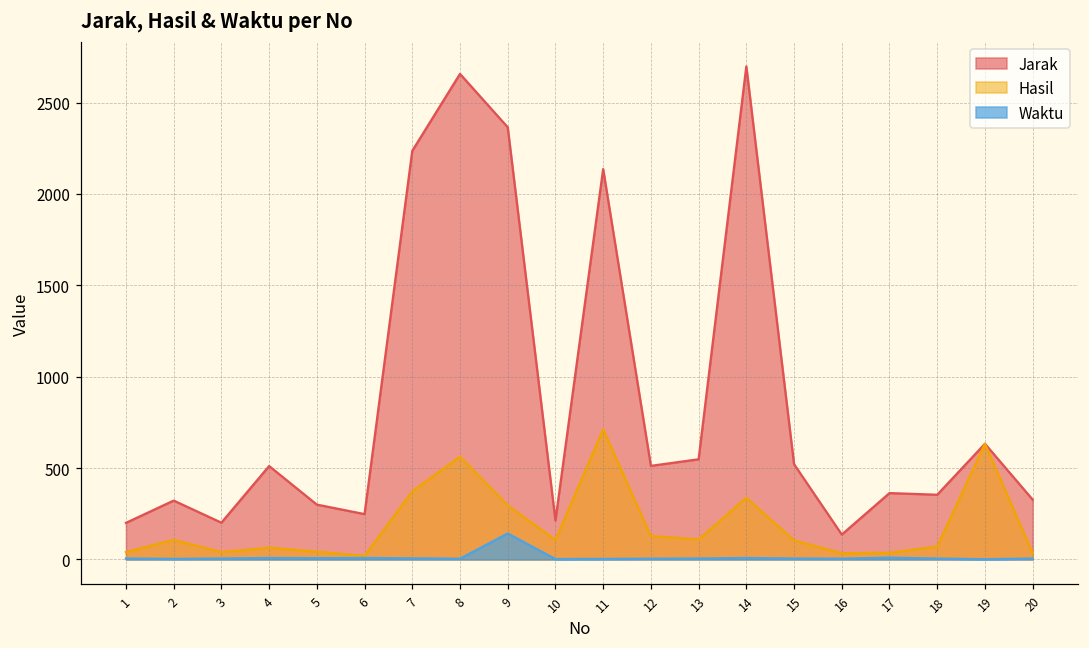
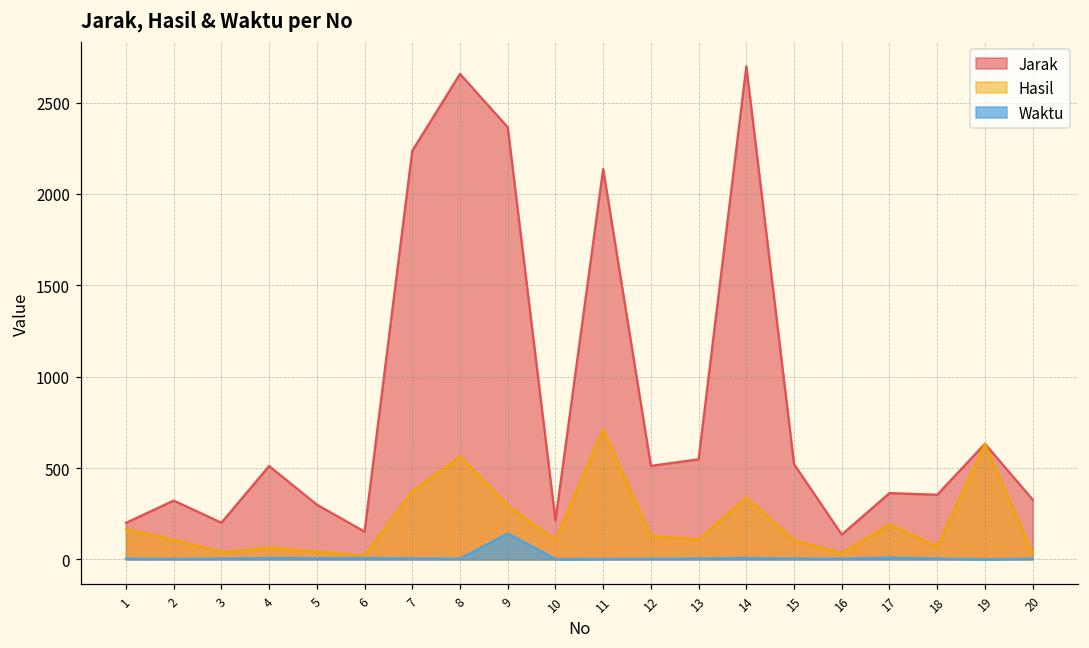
Hasil, 1: 40 -> 170
Jarak, 6: 250 -> 150
Hasil, 17: 40 -> 190
